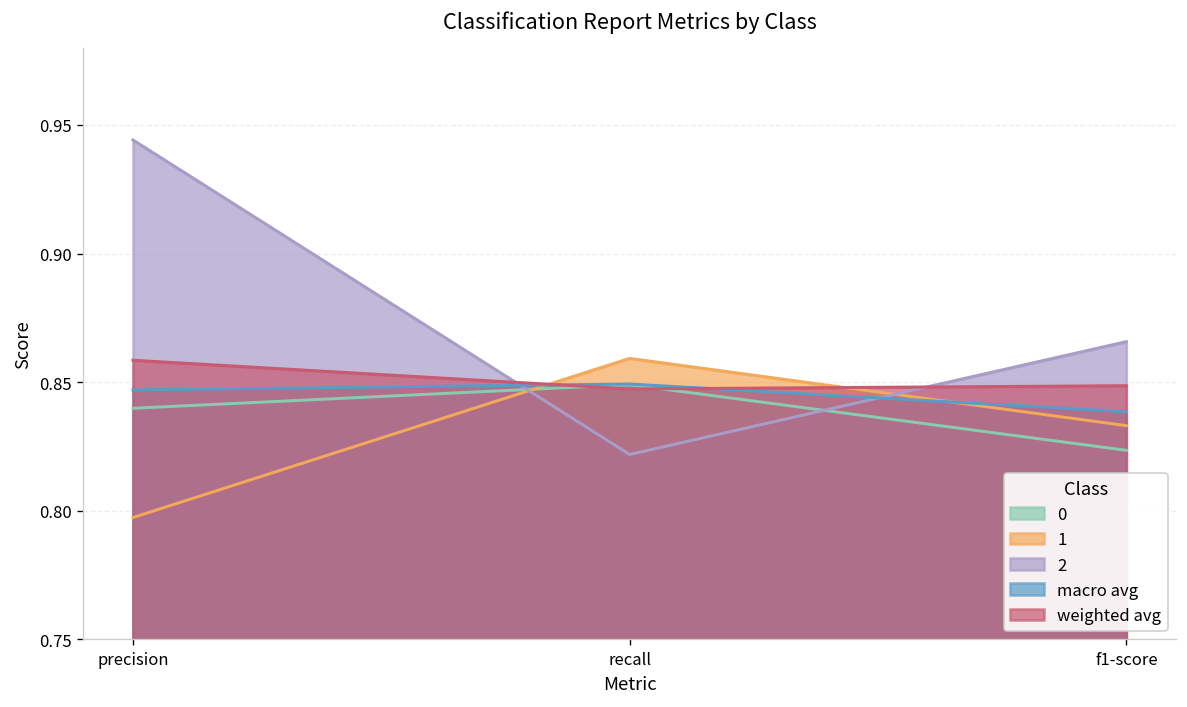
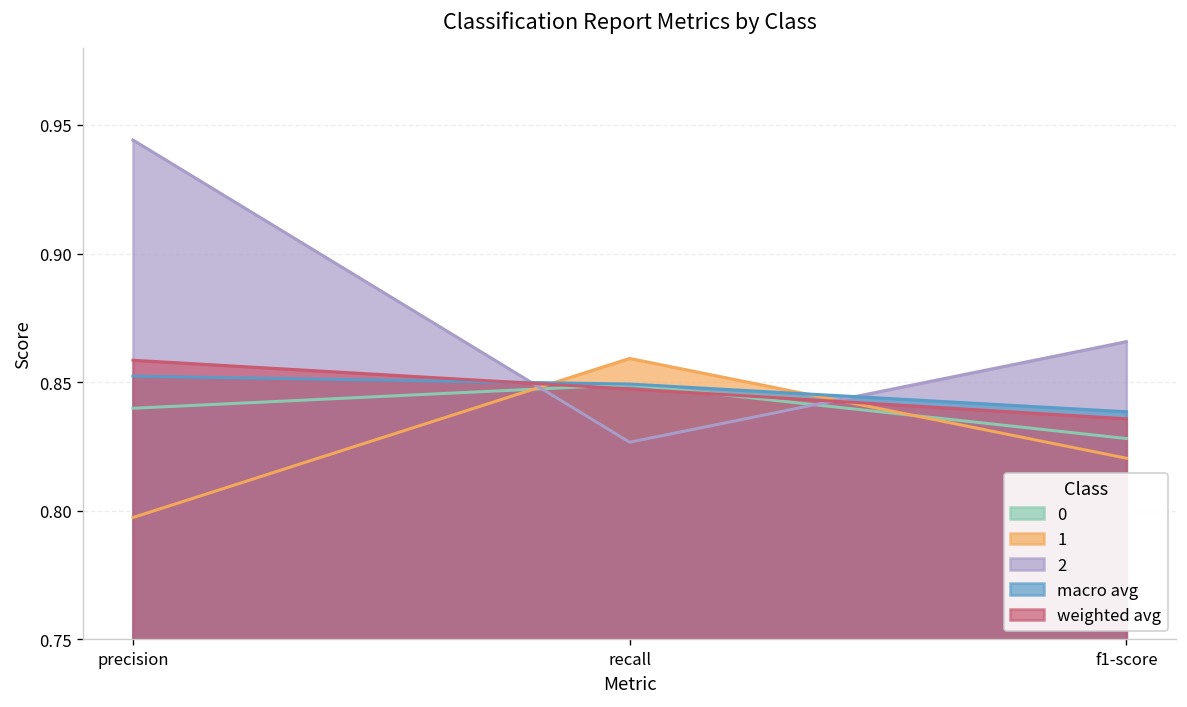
macro avg, precision: 0.847 -> 0.852
2, recall: 0.822 -> 0.827
0, f1-score: 0.824 -> 0.828
1, f1-score: 0.833 -> 0.820
weighted avg, f1-score: 0.849 -> 0.836
